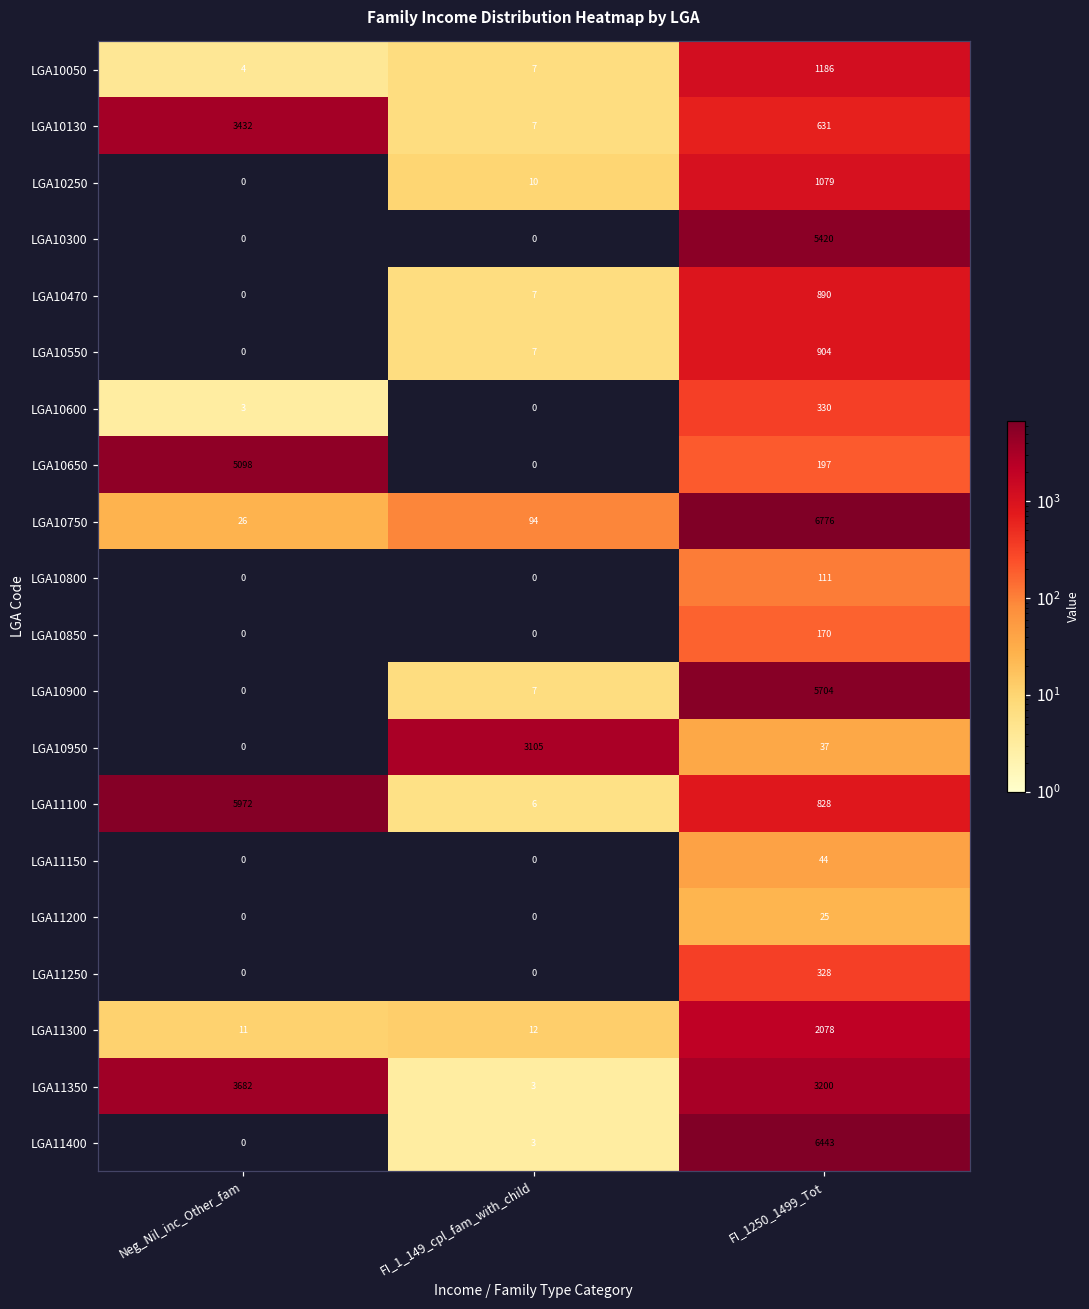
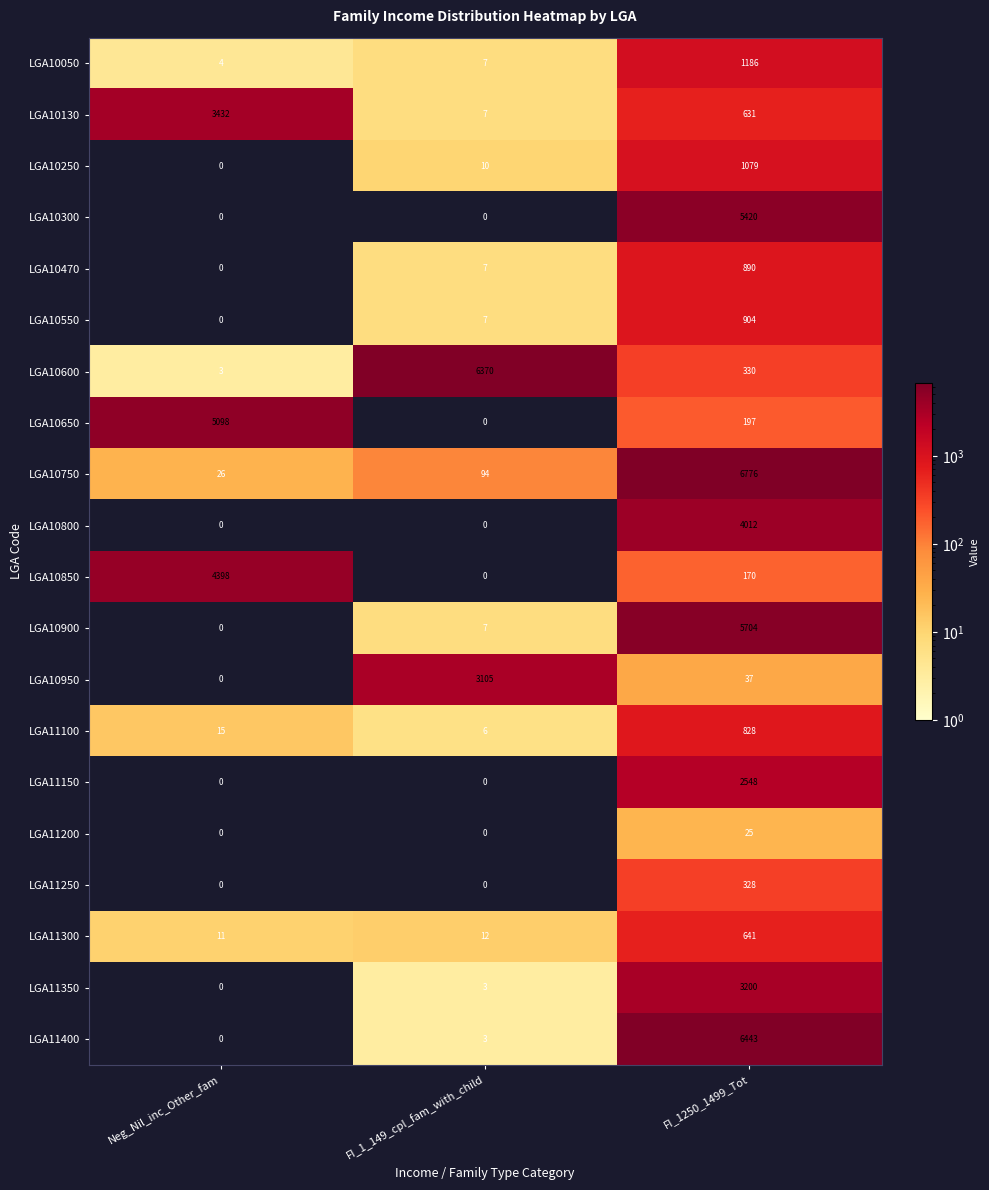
LGA10600, FI_1_149_cpl_fam_with_child: 0 -> 6370
LGA10800, FI_1250_1499_Tot: 111 -> 4012
LGA10850, Neg_Nil_inc_Other_fam: 0 -> 4398
LGA11100, Neg_Nil_inc_Other_fam: 5972 -> 15
LGA11150, FI_1250_1499_Tot: 44 -> 2548
LGA11300, FI_1250_1499_Tot: 2078 -> 641
LGA11350, Neg_Nil_inc_Other_fam: 3682 -> 0
